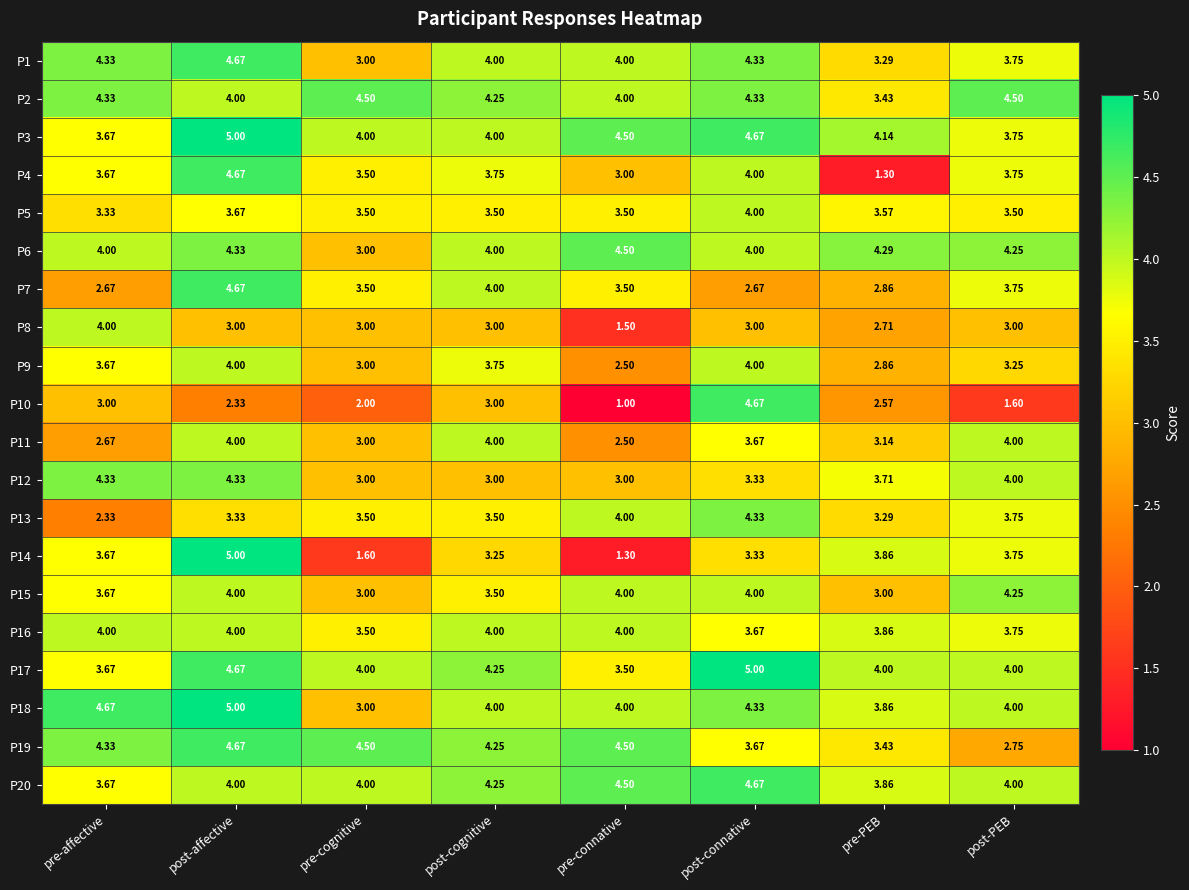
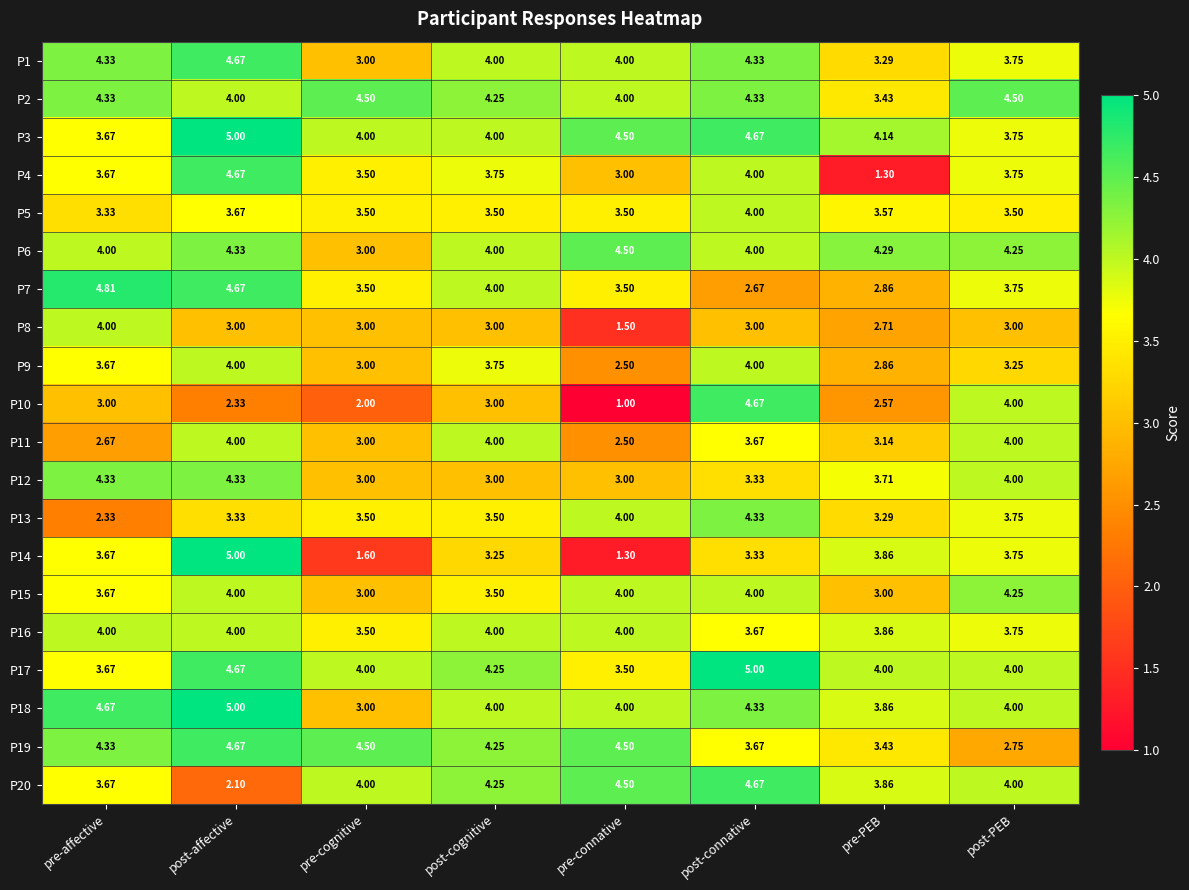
P7, pre-affective: 2.67 -> 4.81
P10, post-PEB: 1.60 -> 4.00
P20, post-affective: 4.00 -> 2.10
